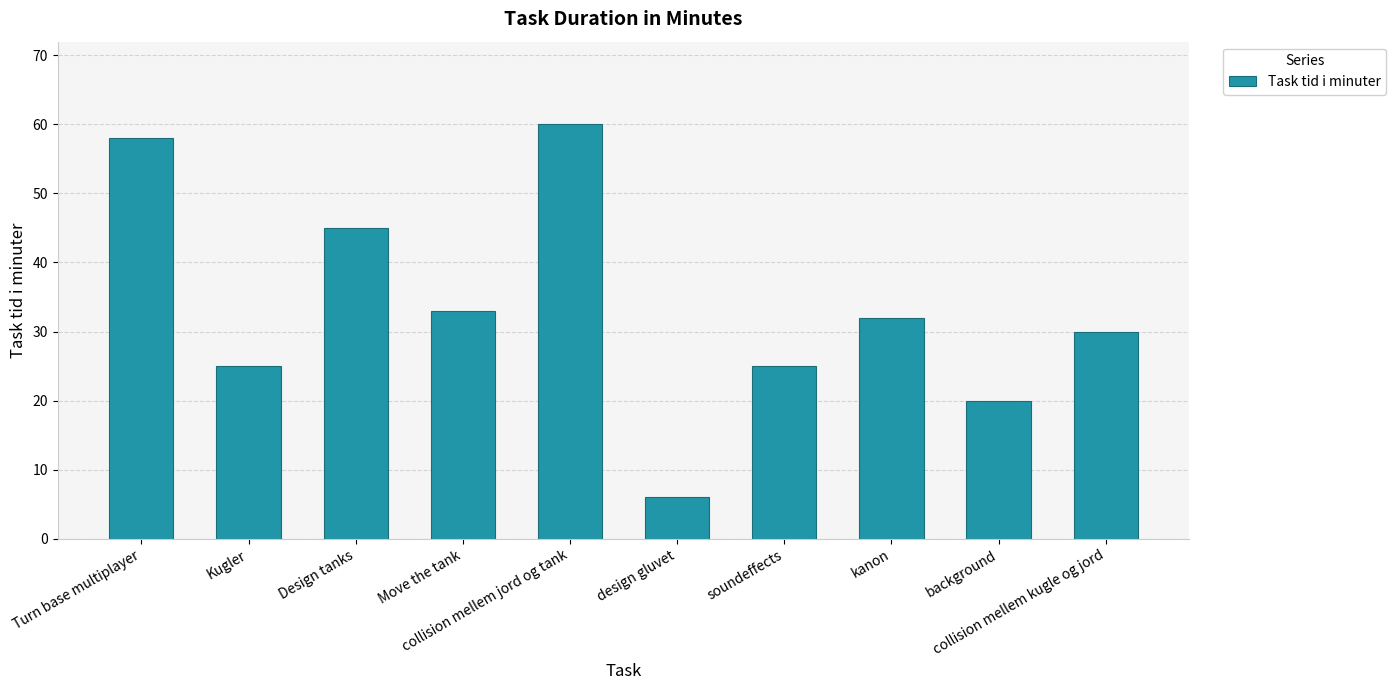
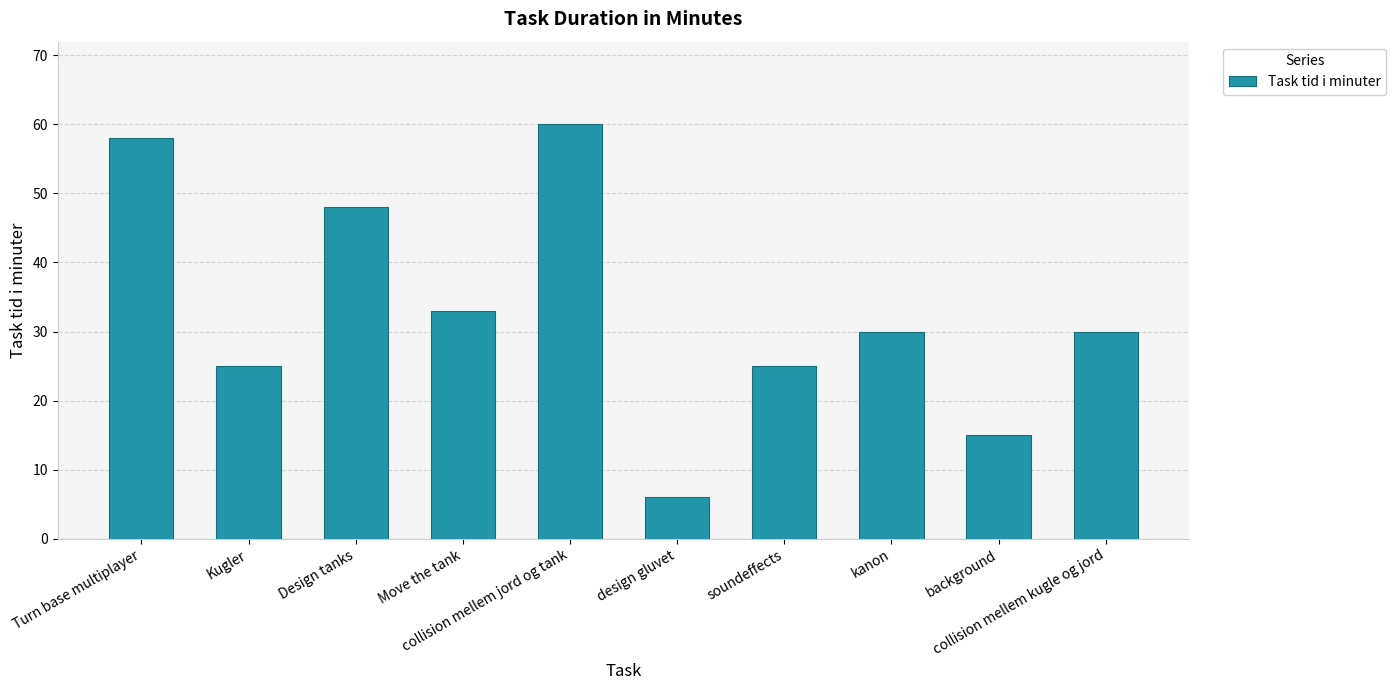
Design tanks: 45 -> 48
kanon: 32 -> 30
background: 20 -> 15
